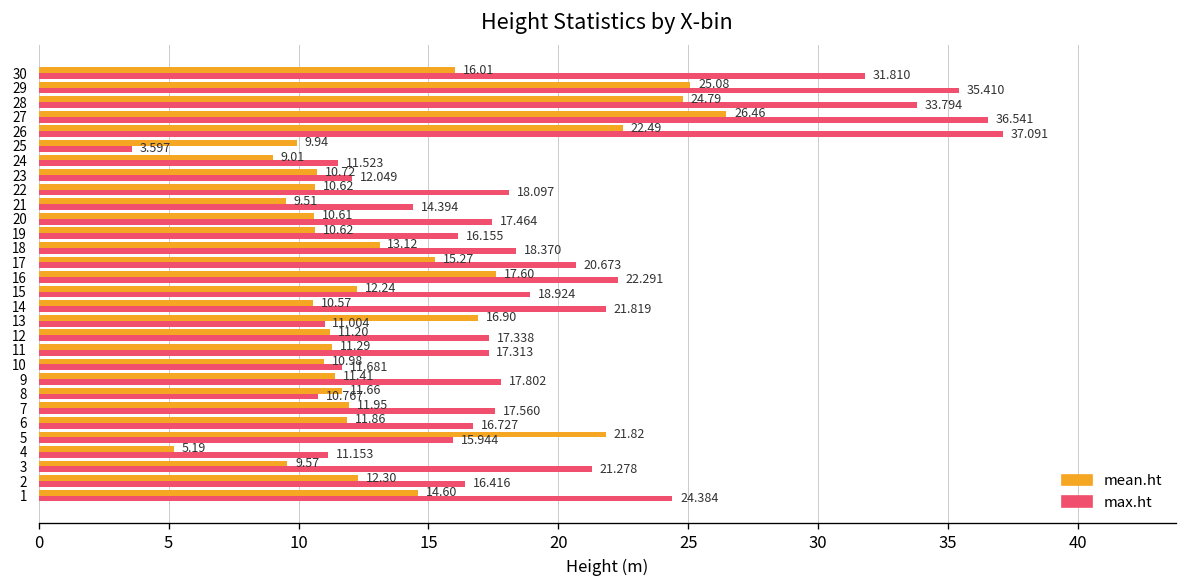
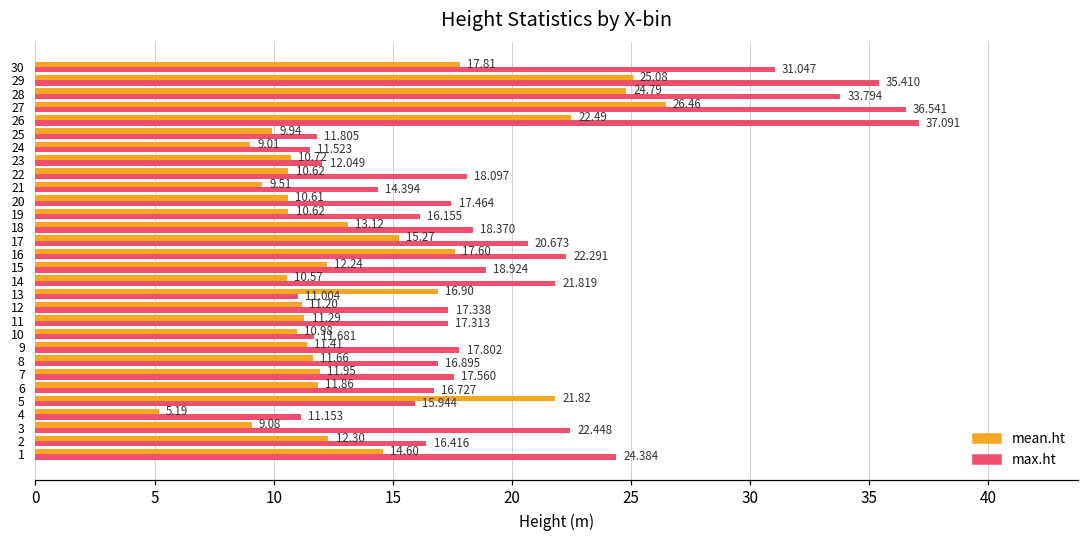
mean.ht, 30: 16.01 -> 17.81
max.ht, 30: 31.810 -> 31.047
max.ht, 25: 3.597 -> 11.805
max.ht, 8: 10.767 -> 16.895
mean.ht, 3: 9.57 -> 9.08
max.ht, 3: 21.278 -> 22.448
